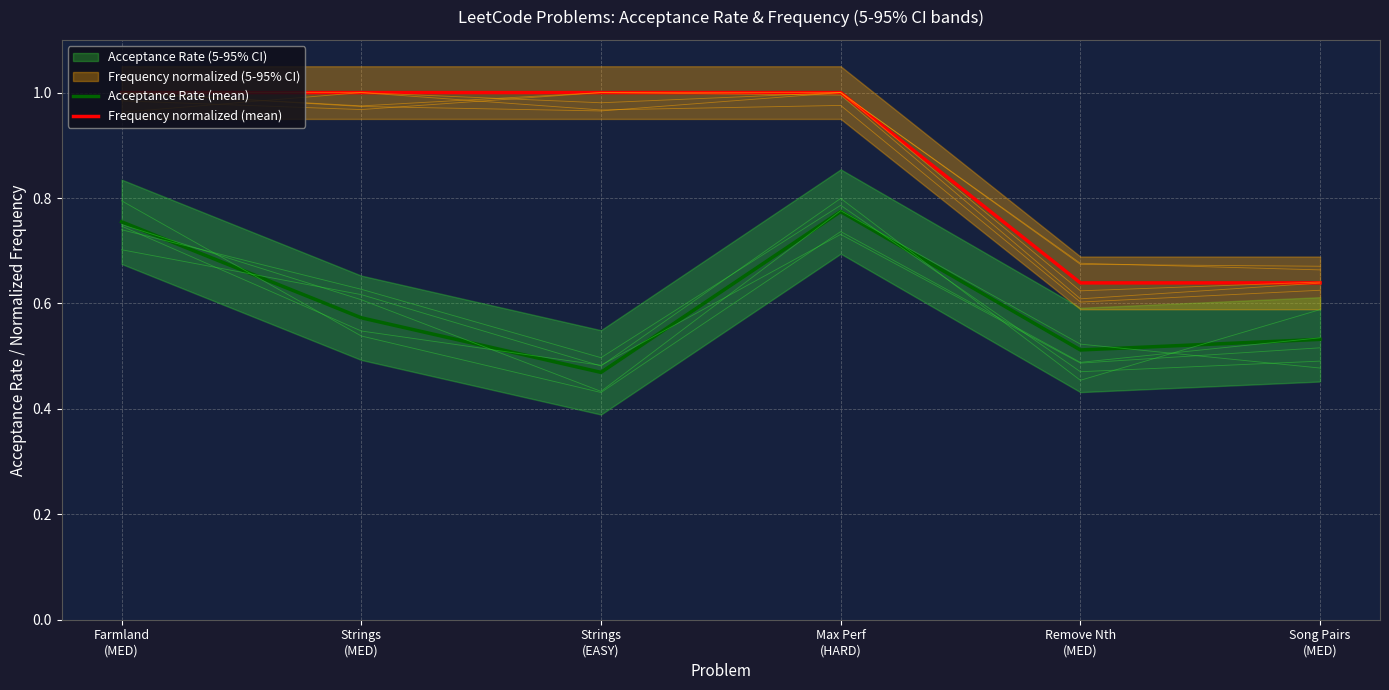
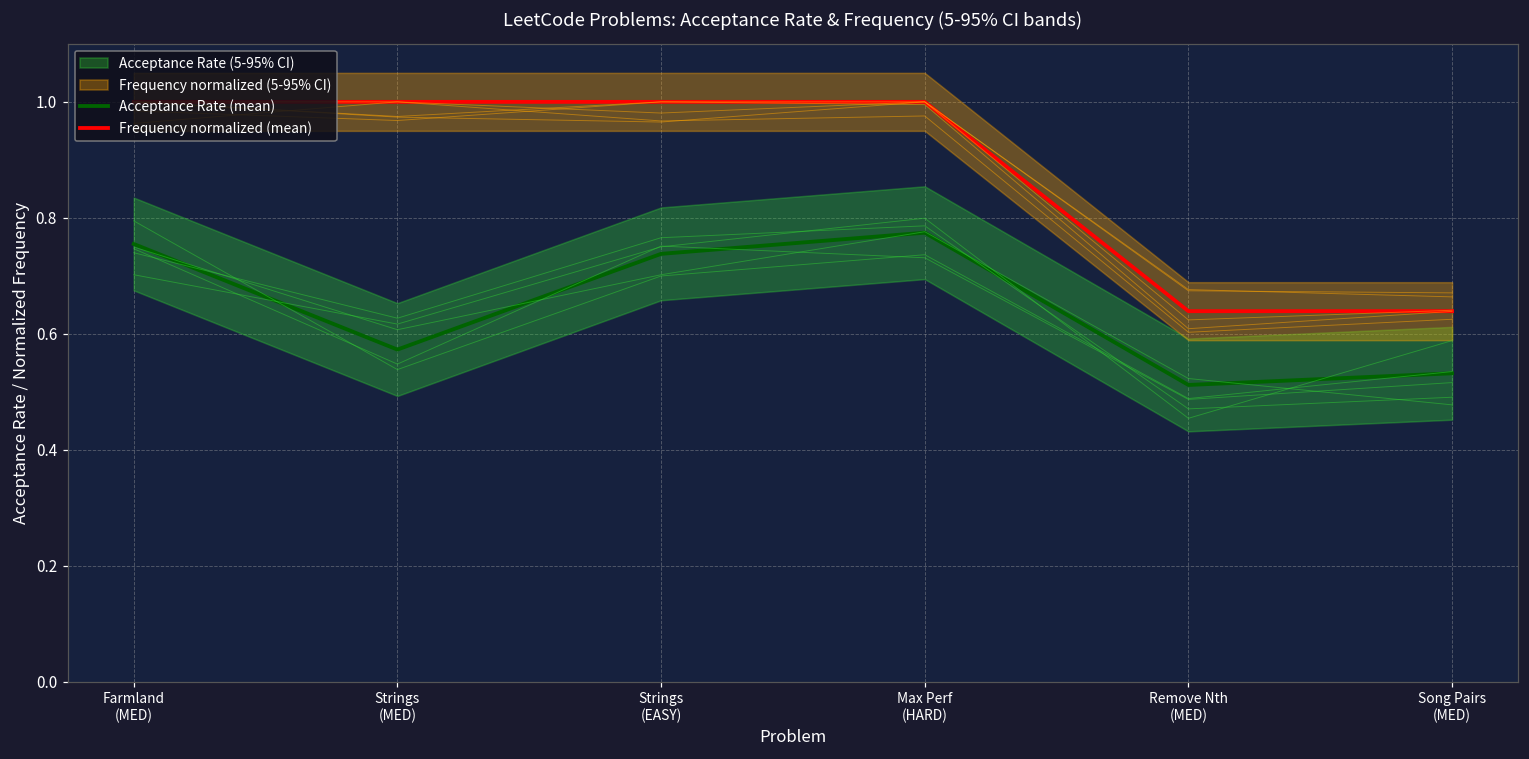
Acceptance Rate (mean), Strings (EASY): 0.47 -> 0.74
